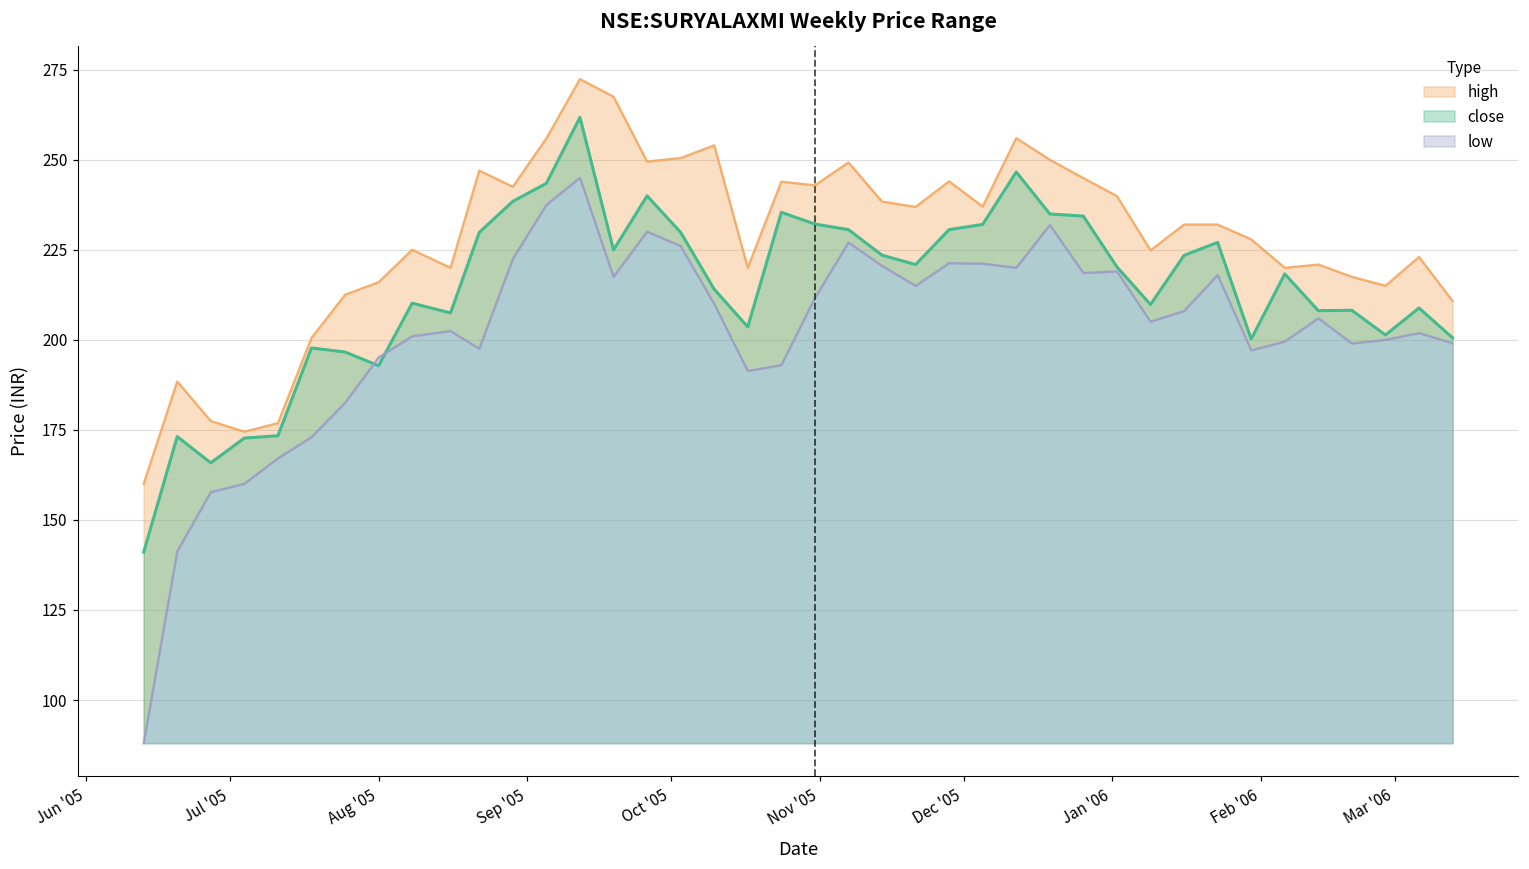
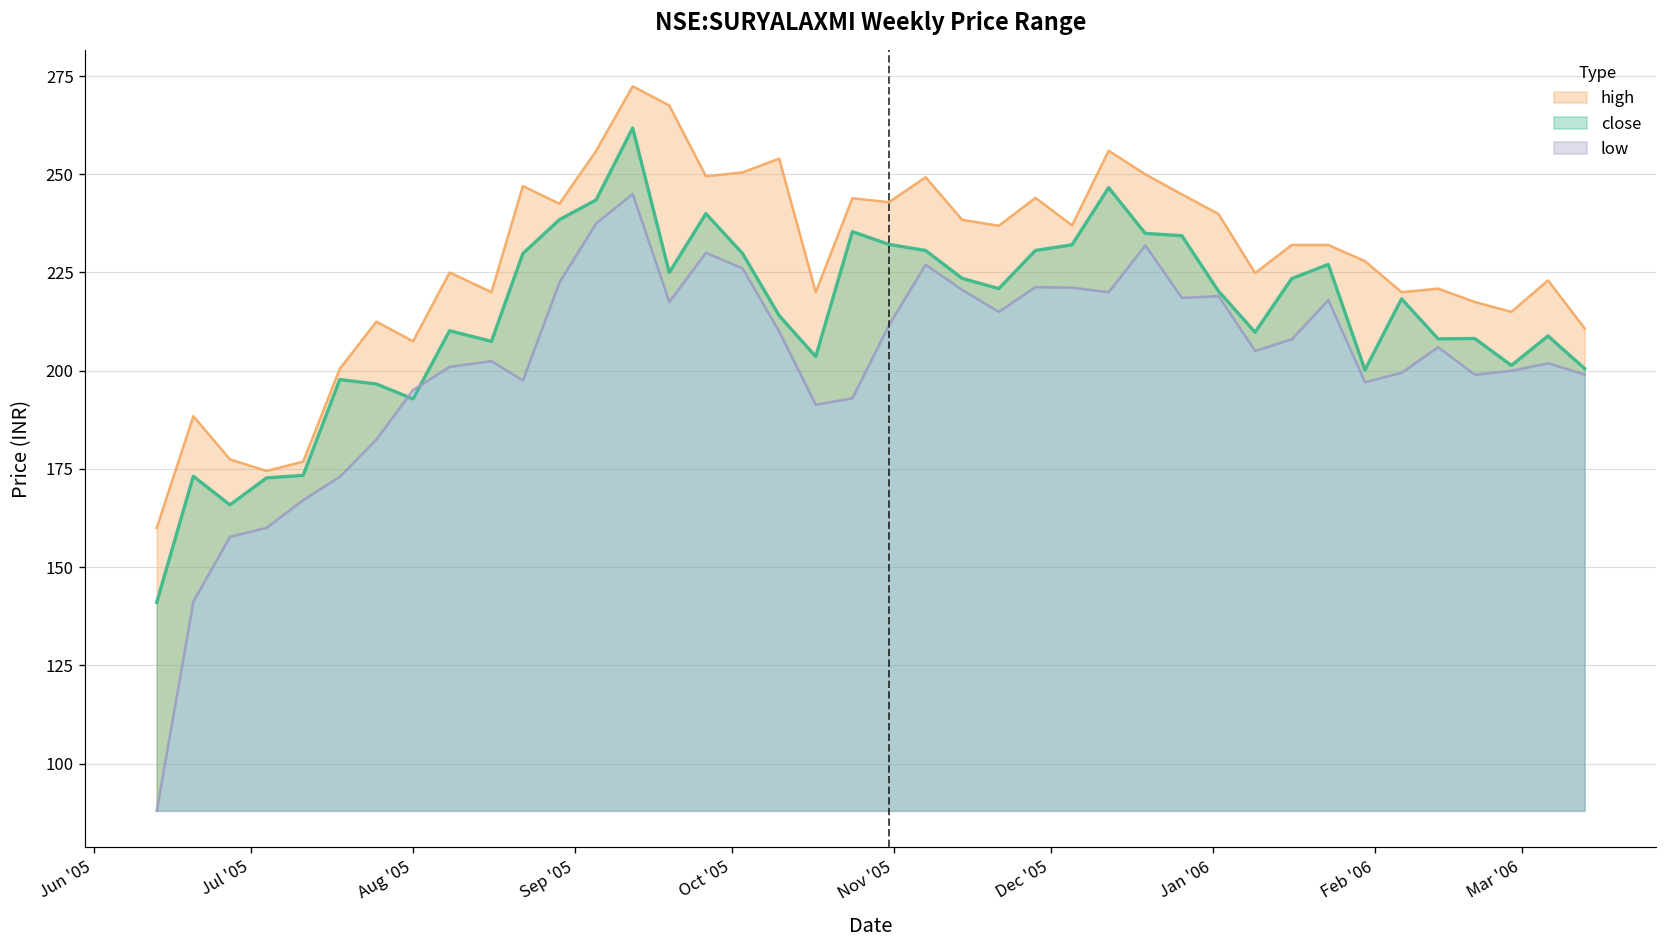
high, Aug '05: 216 -> 208
